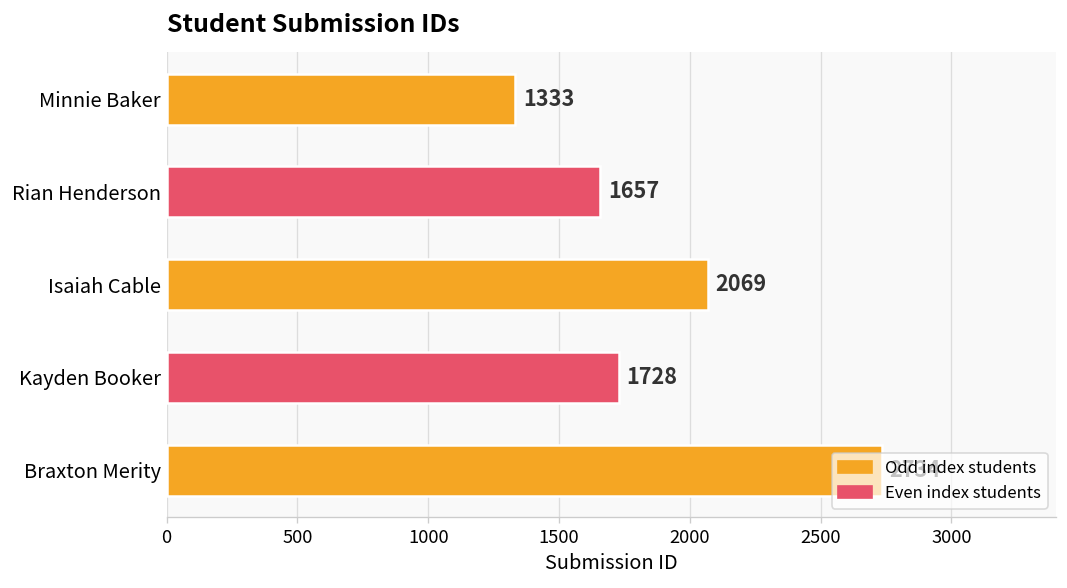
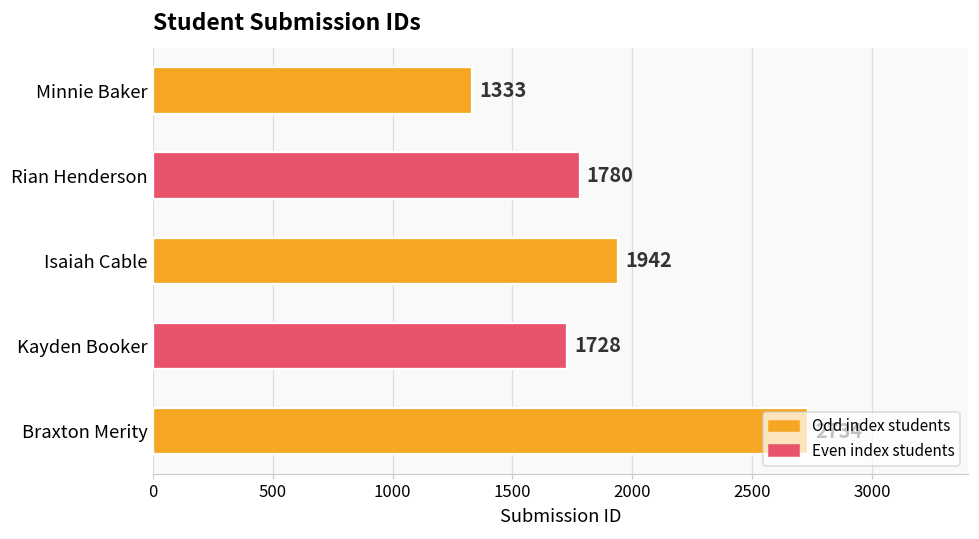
Rian Henderson: 1657 -> 1780
Isaiah Cable: 2069 -> 1942
